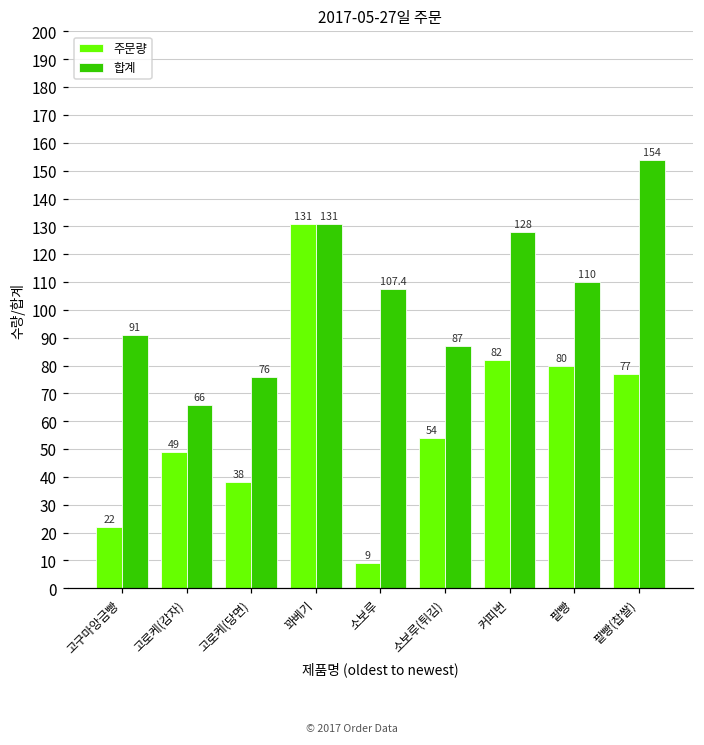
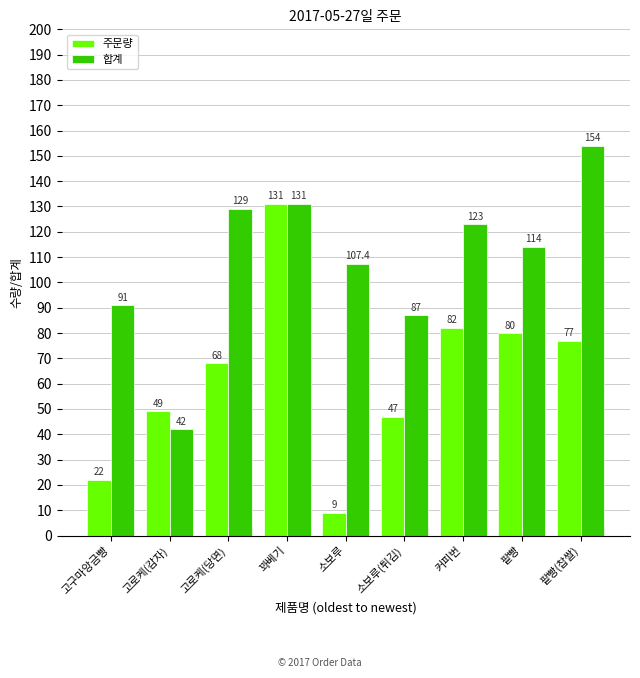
합계, 고로케(감자): 66 -> 42
주문량, 고로케(당면): 38 -> 68
합계, 고로케(당면): 76 -> 129
주문량, 소보루(튀김): 54 -> 47
합계, 커피번: 128 -> 123
합계, 팥빵: 110 -> 114
